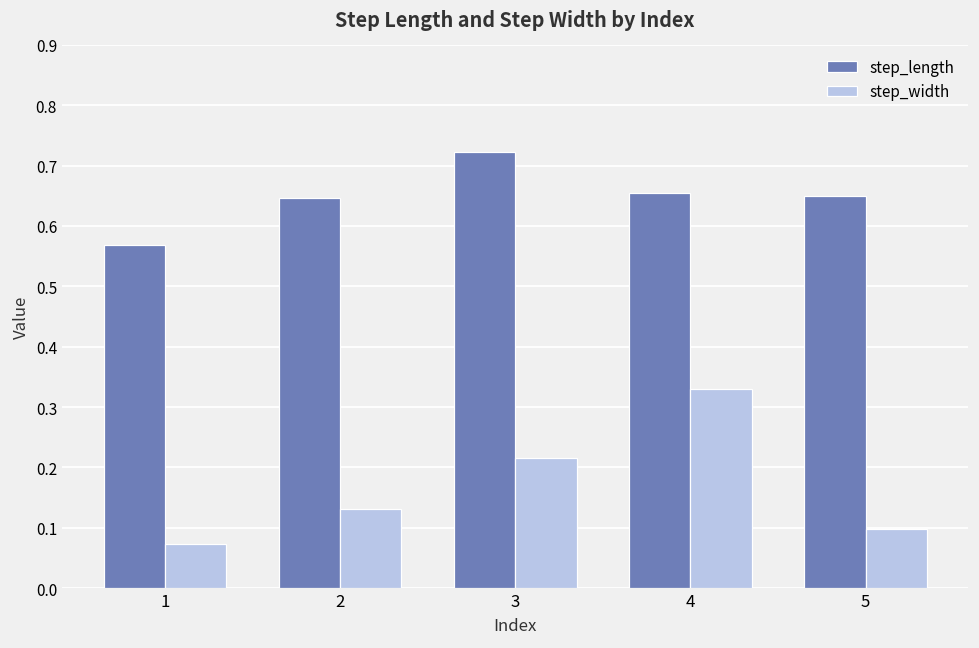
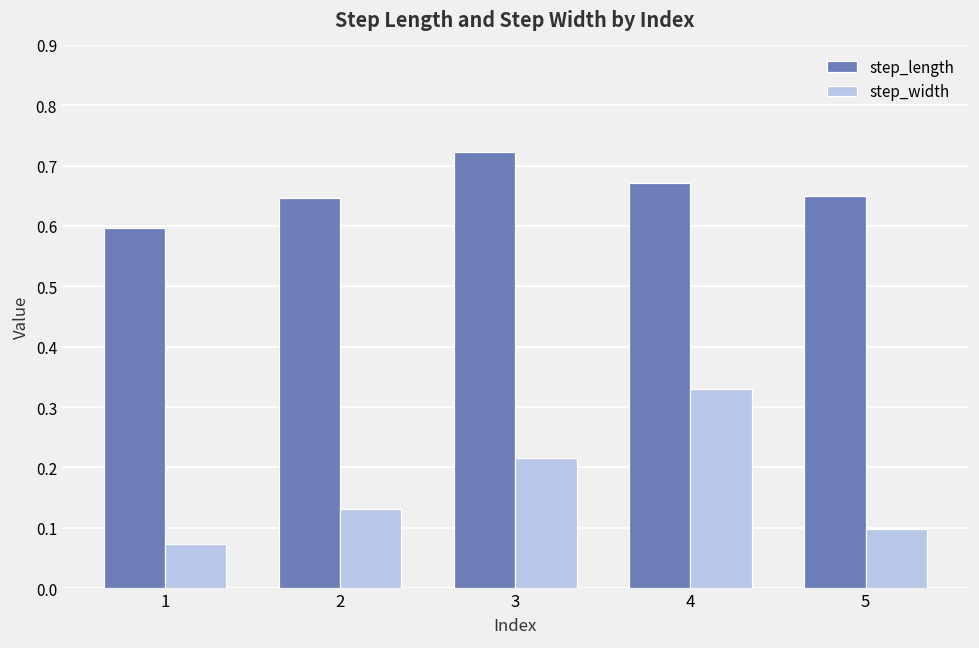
step_length, 1: 0.57 -> 0.60
step_length, 4: 0.65 -> 0.67
